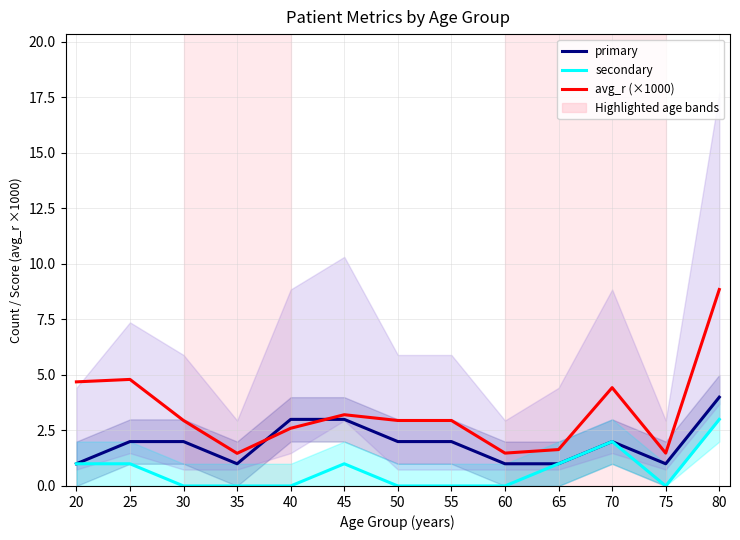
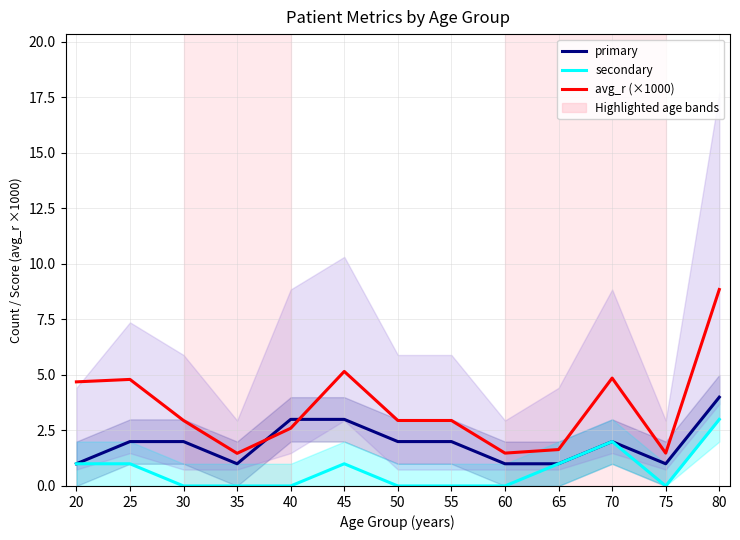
avg_r (×1000), 45: 3.2 -> 5.2
avg_r (×1000), 70: 4.4 -> 4.9
